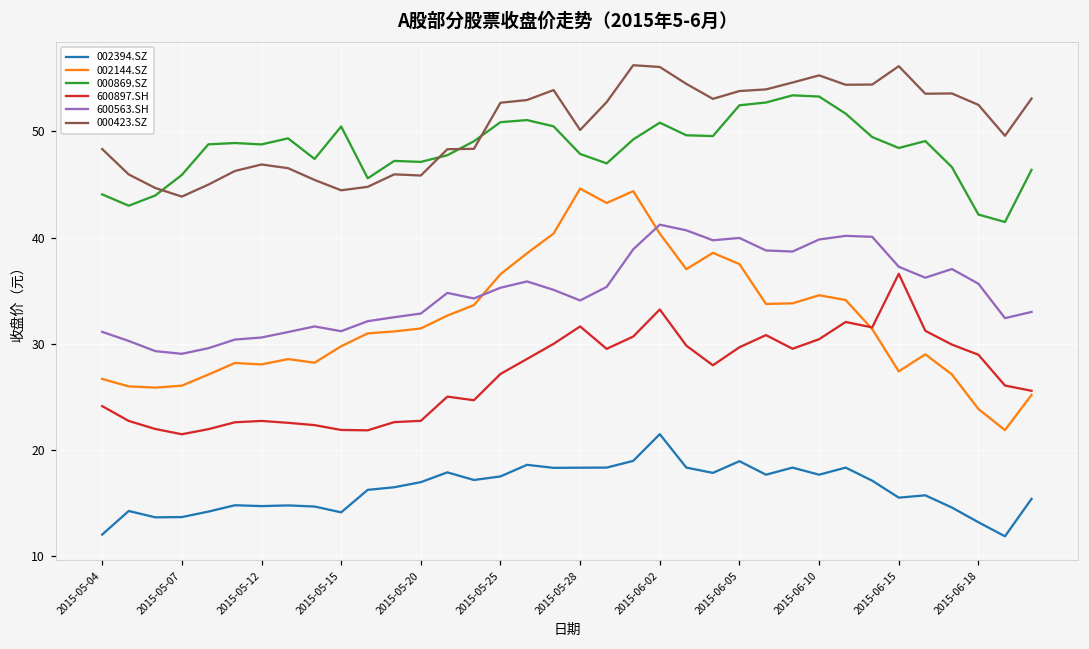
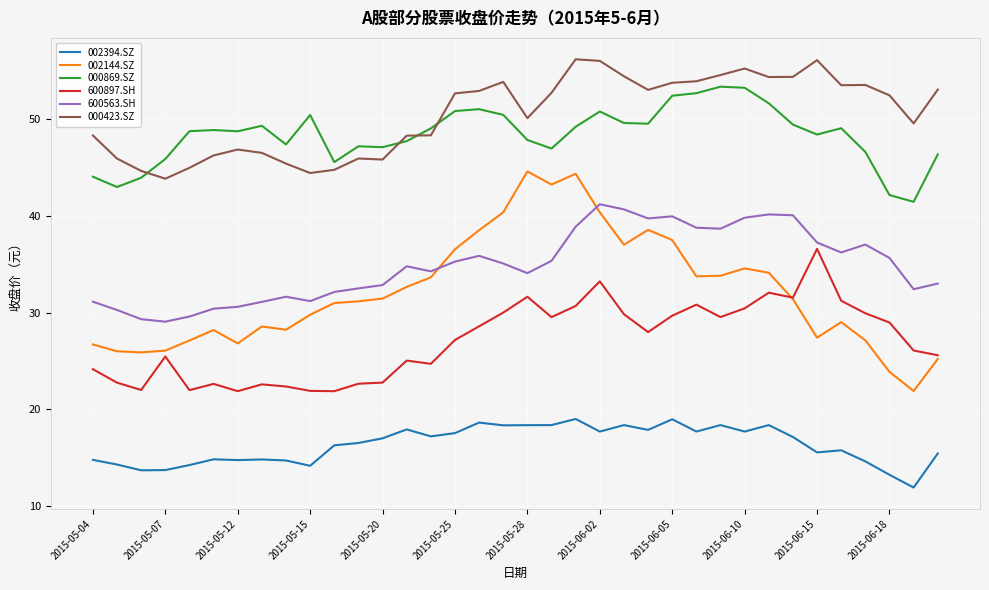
002394.SZ, 2015-05-04: 12 -> 15
600897.SH, 2015-05-07: 21 -> 25
002144.SZ, 2015-05-12: 28 -> 27
600897.SH, 2015-05-12: 23 -> 22
002394.SZ, 2015-06-02: 21 -> 18
